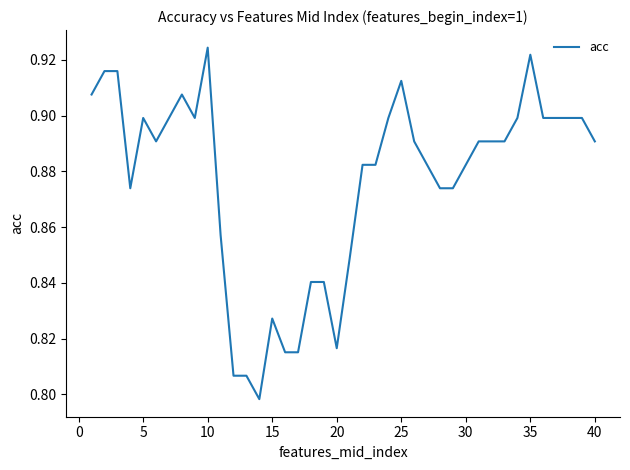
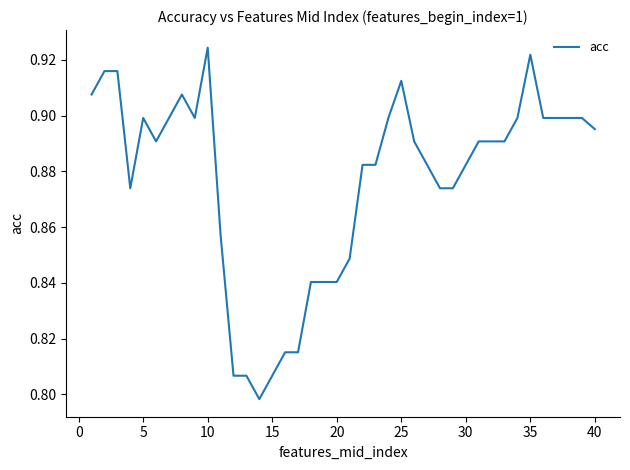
15: 0.827 -> 0.807
20: 0.817 -> 0.840
40: 0.891 -> 0.895
